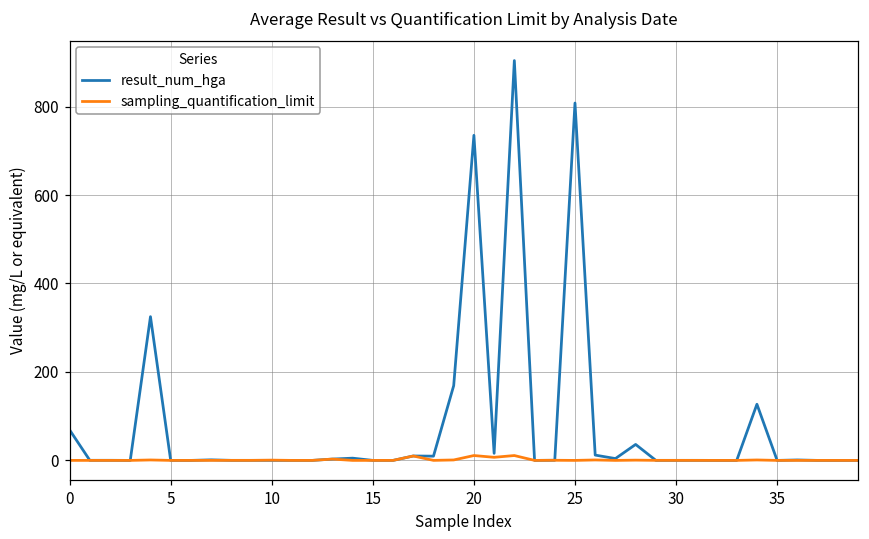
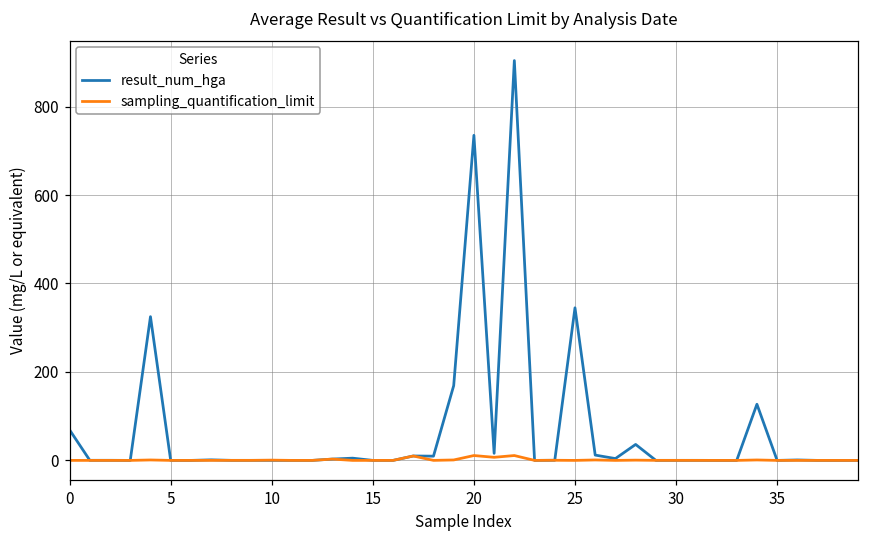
result_num_hga, 25: 810 -> 350
